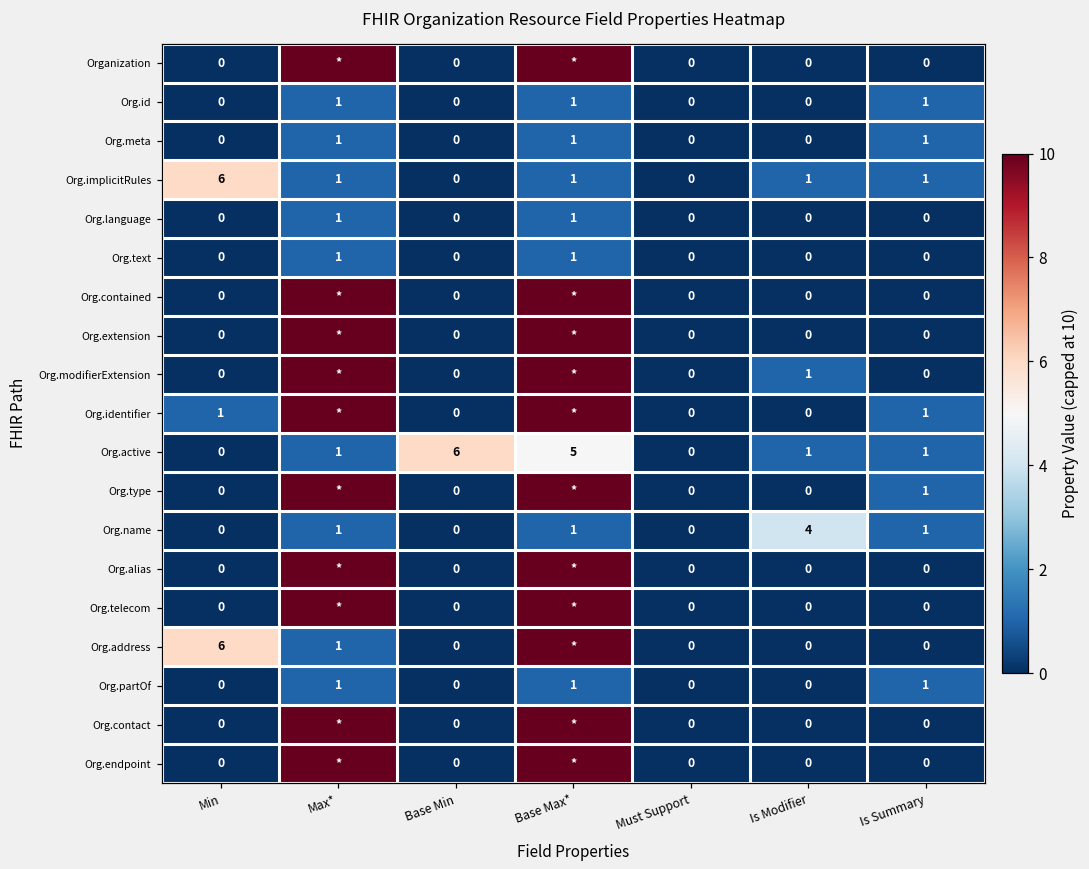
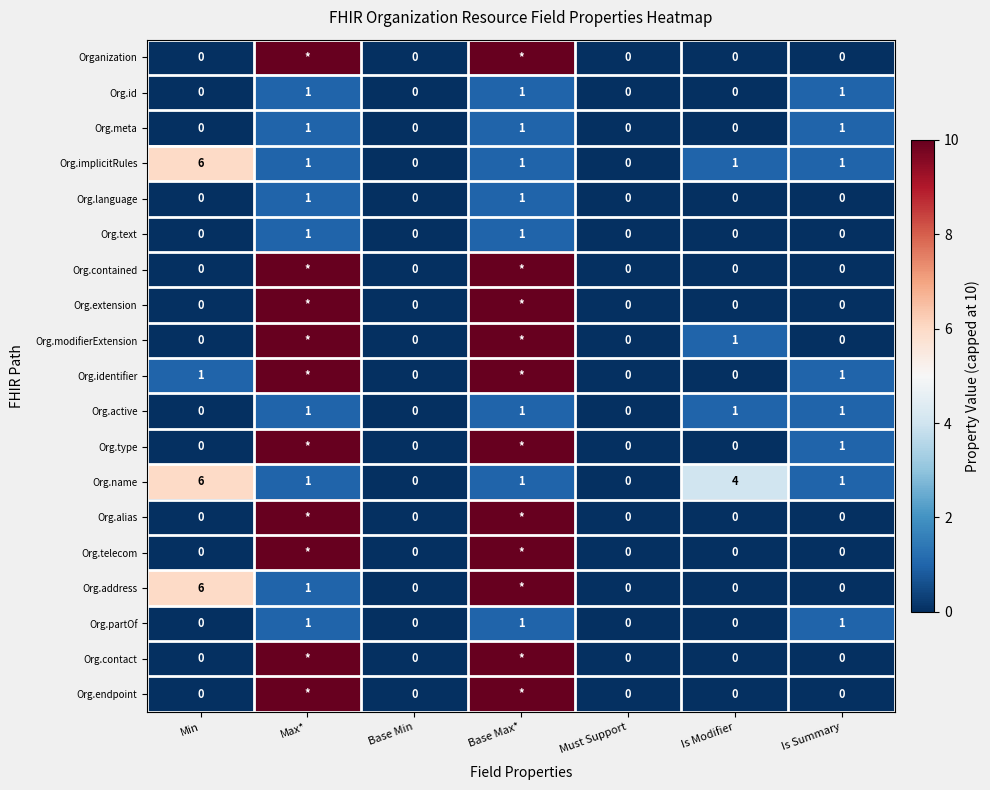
Org.active, Base Min: 6 -> 0
Org.active, Base Max*: 5 -> 1
Org.name, Min: 0 -> 6
